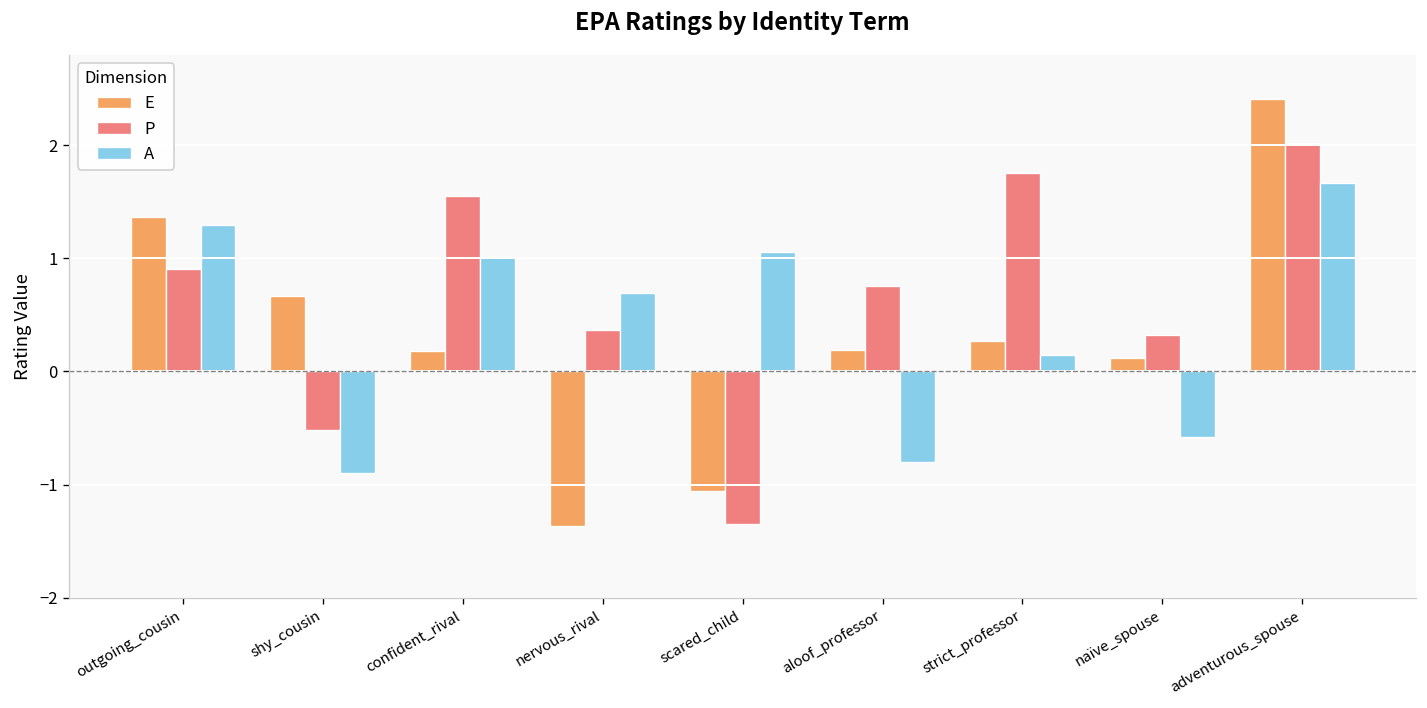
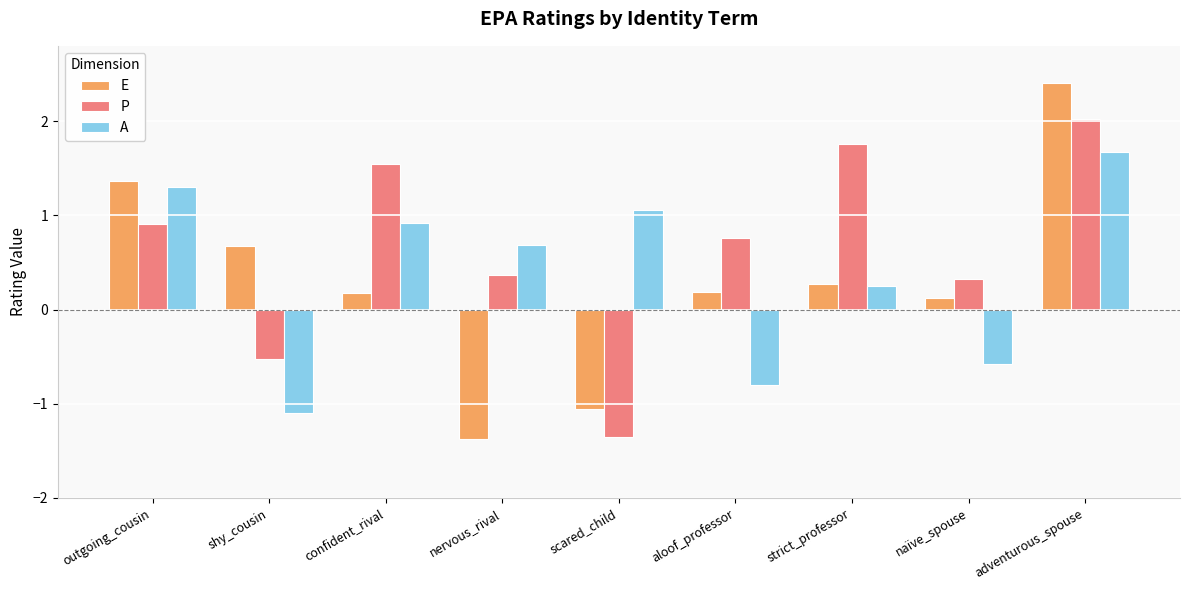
A, shy_cousin: -0.9 -> -1.1
A, confident_rival: 1.0 -> 0.9
A, strict_professor: 0.2 -> 0.3
